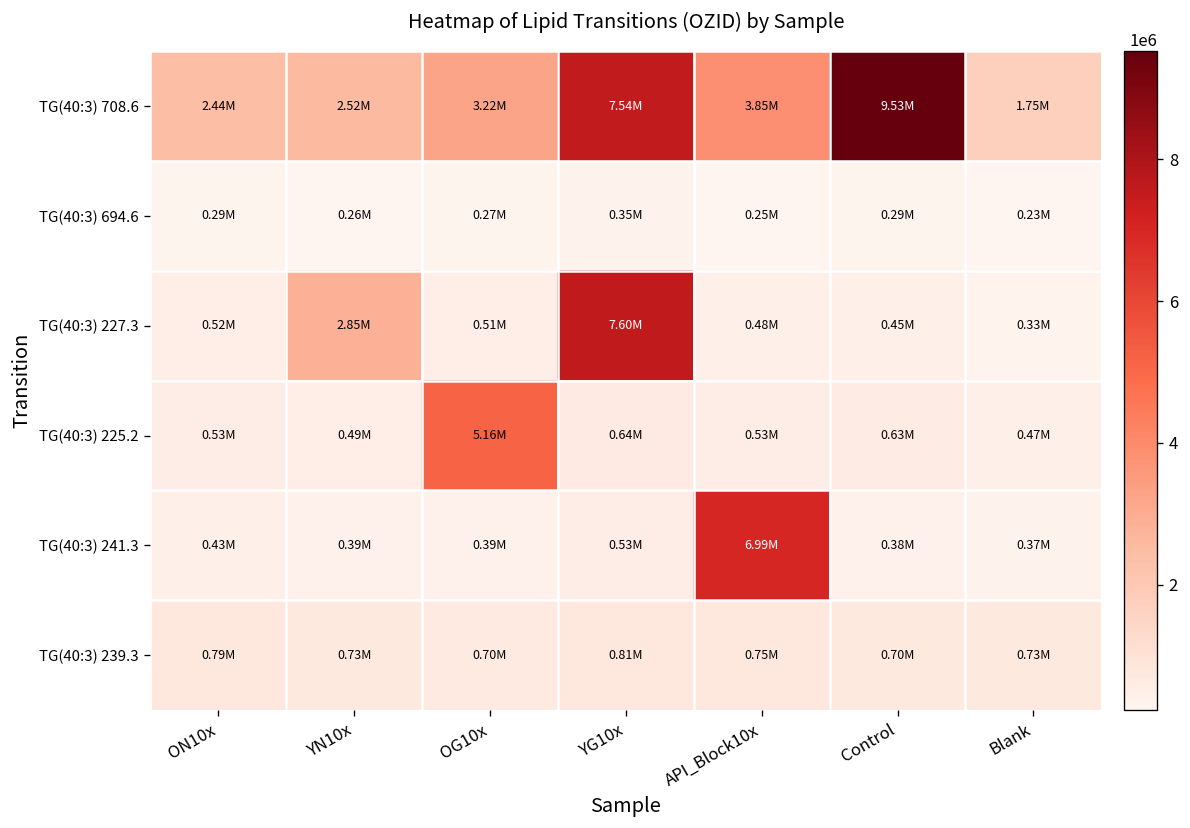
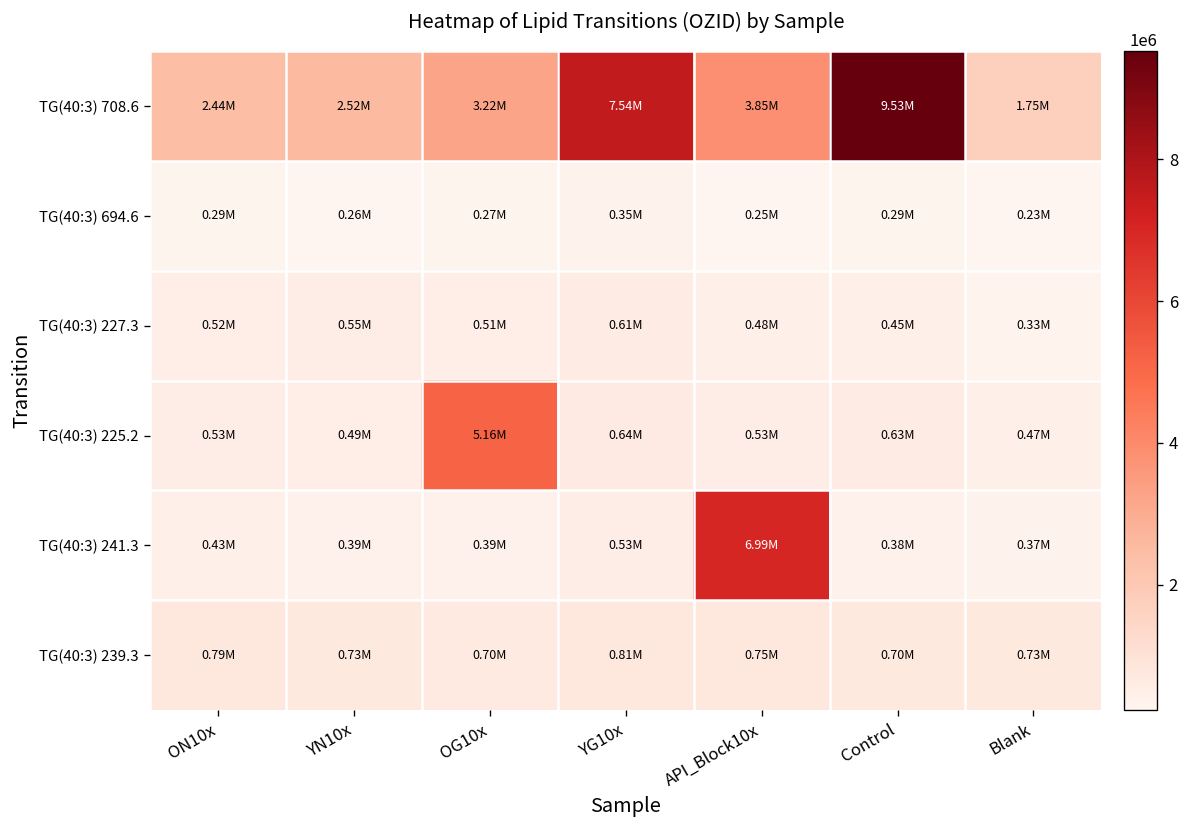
TG(40:3) 227.3, YN10x: 2.85M -> 0.55M
TG(40:3) 227.3, YG10x: 7.60M -> 0.61M
